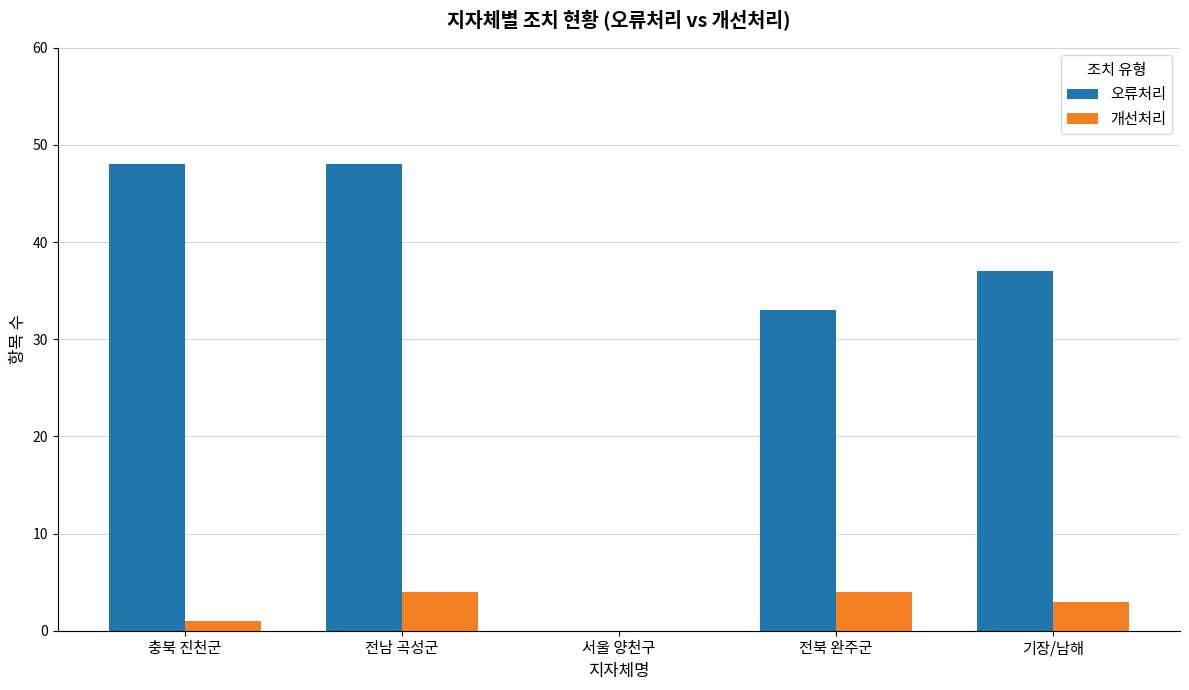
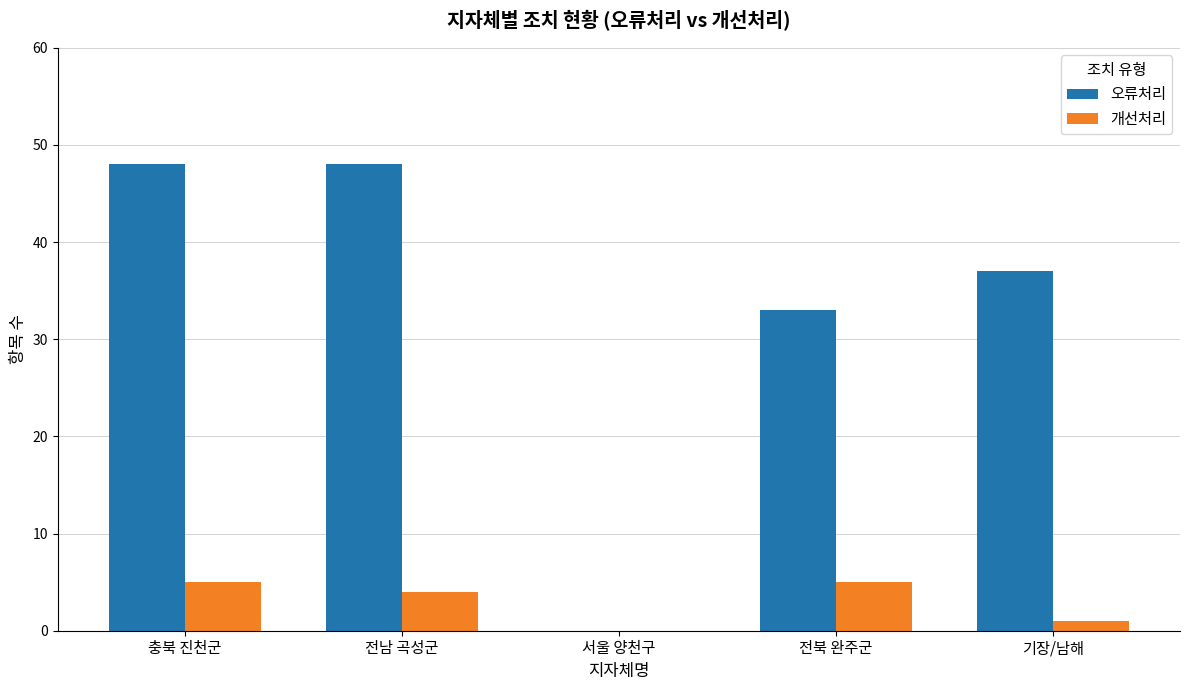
개선처리, 충북 진천군: 1 -> 5
개선처리, 전북 완주군: 4 -> 5
개선처리, 기장/남해: 3 -> 1
